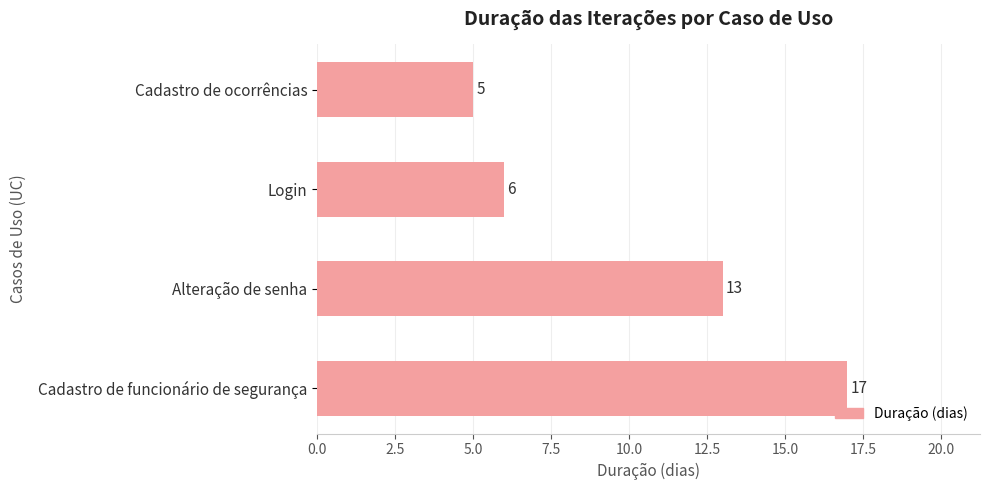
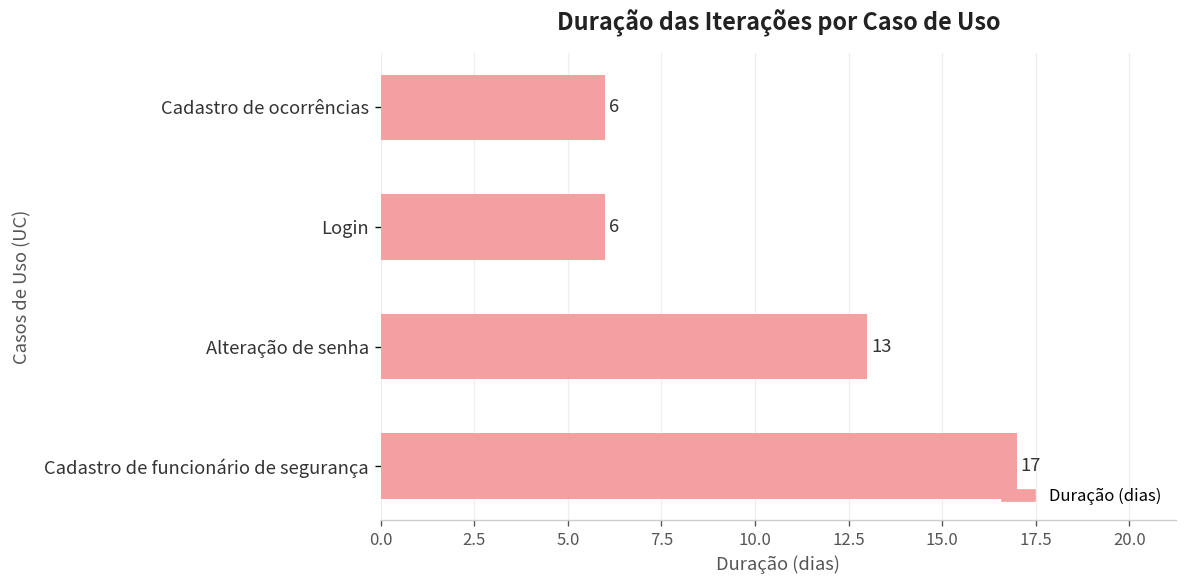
Cadastro de ocorrências: 5 -> 6
